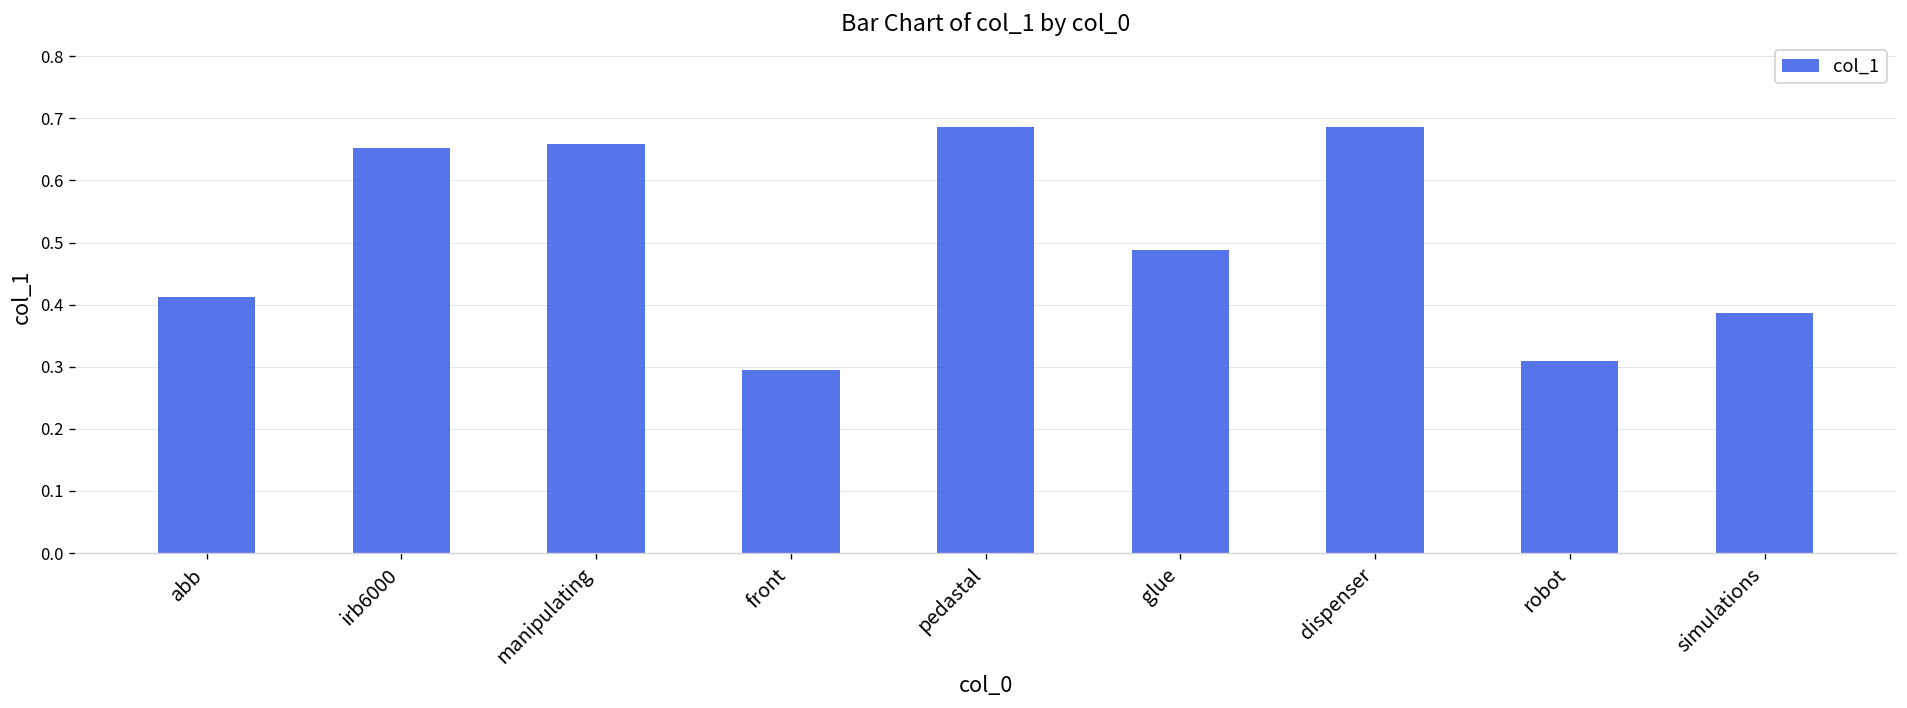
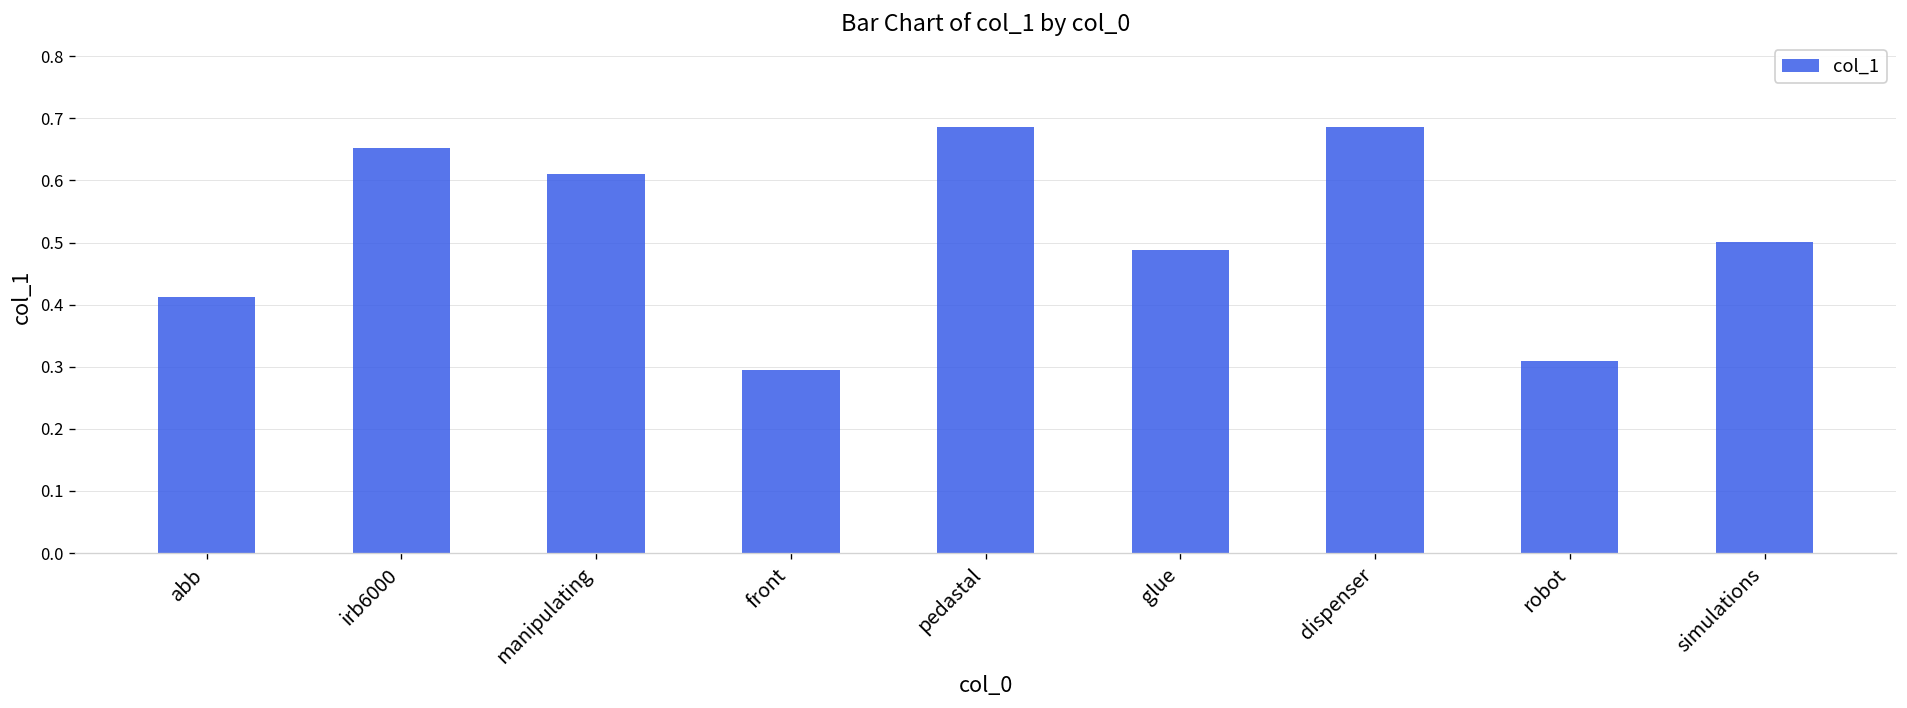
manipulating: 0.66 -> 0.61
simulations: 0.39 -> 0.50
